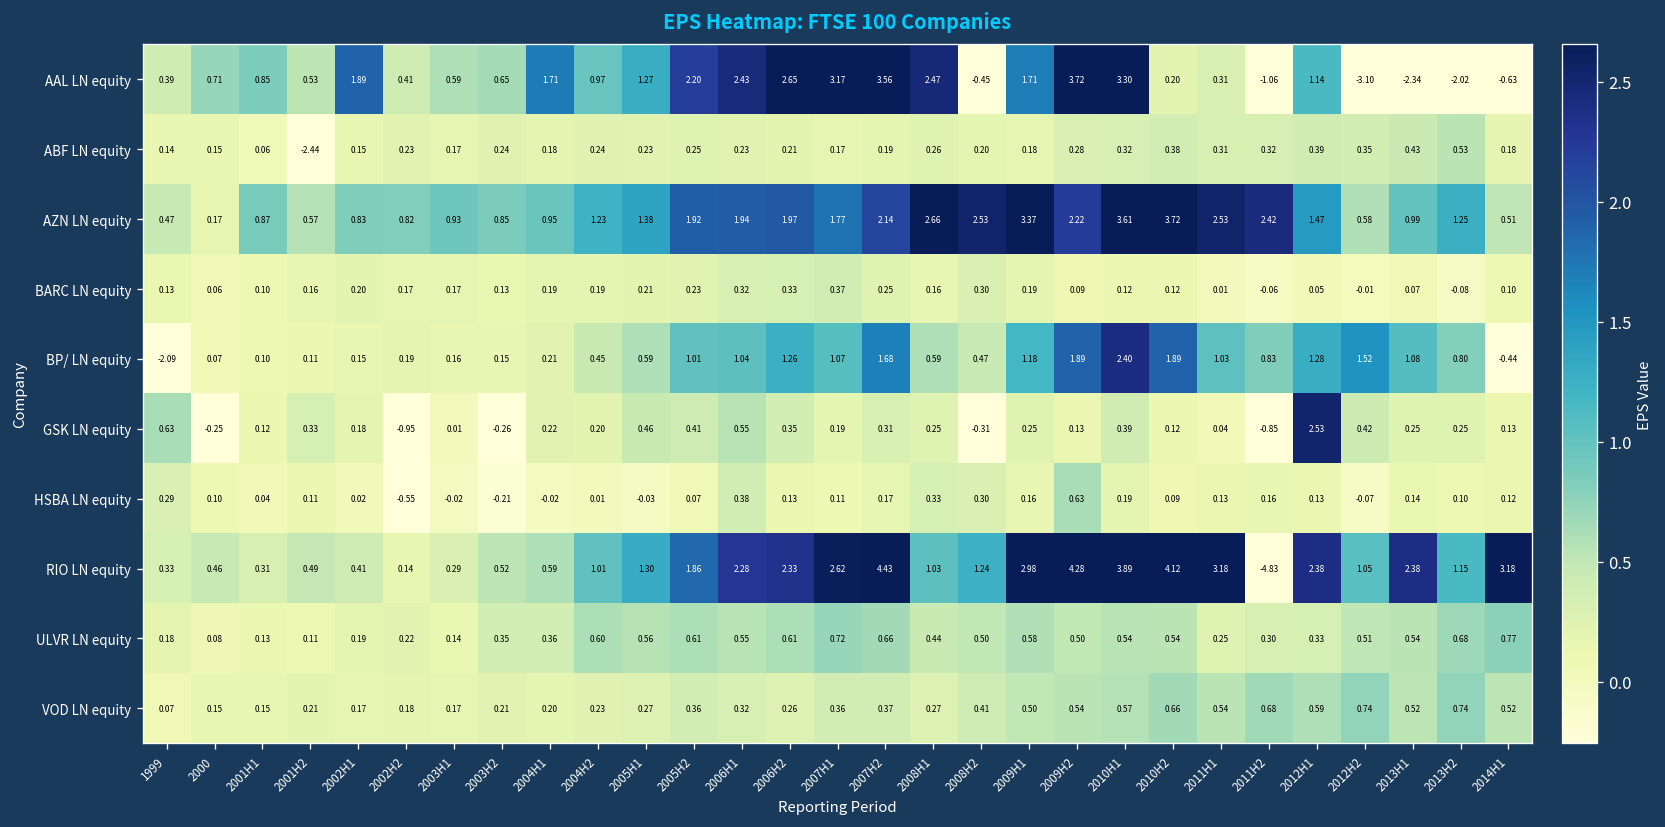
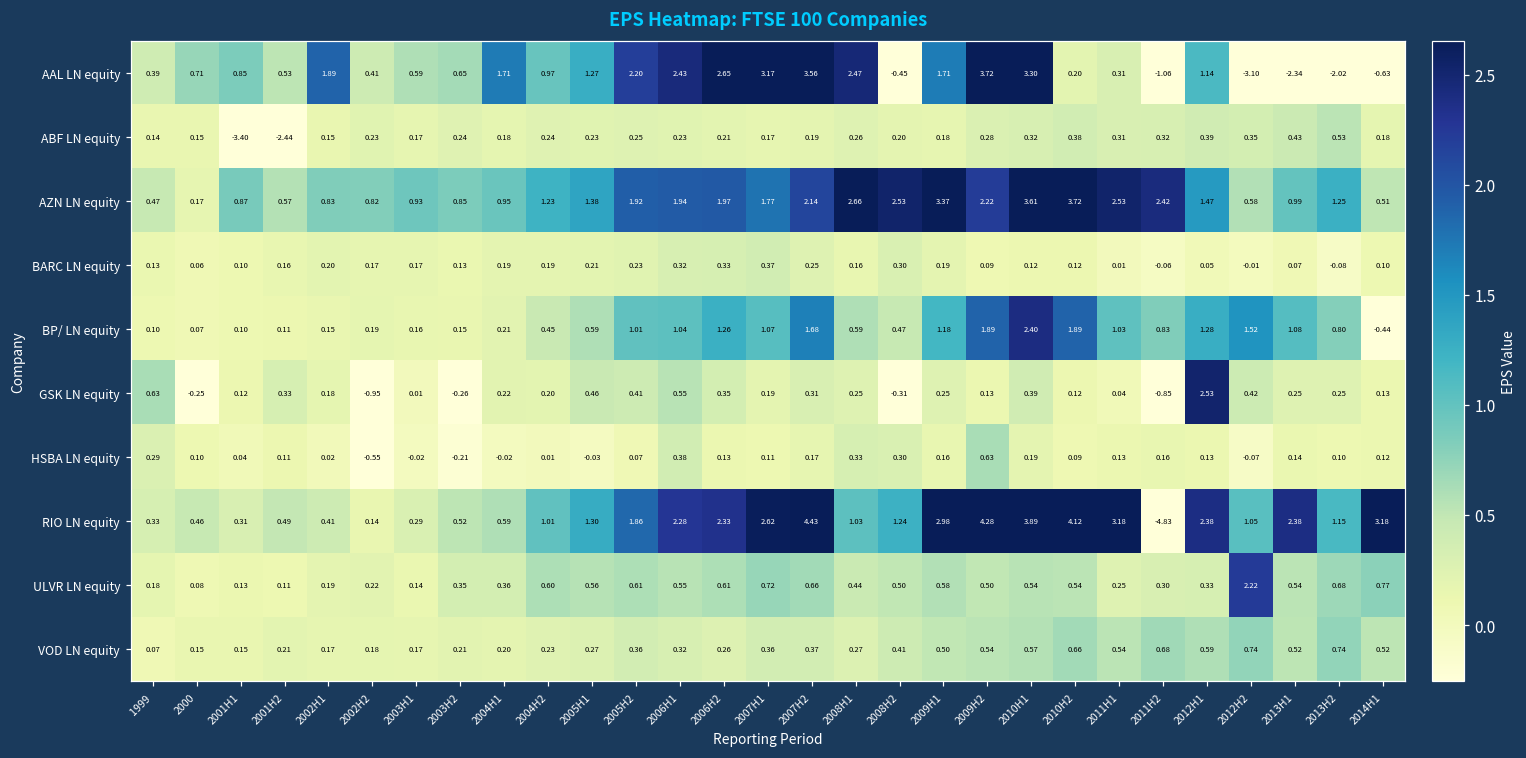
ABF LN equity, 2001H1: 0.06 -> -3.40
BP/ LN equity, 1999: -2.09 -> 0.10
ULVR LN equity, 2012H2: 0.51 -> 2.22
